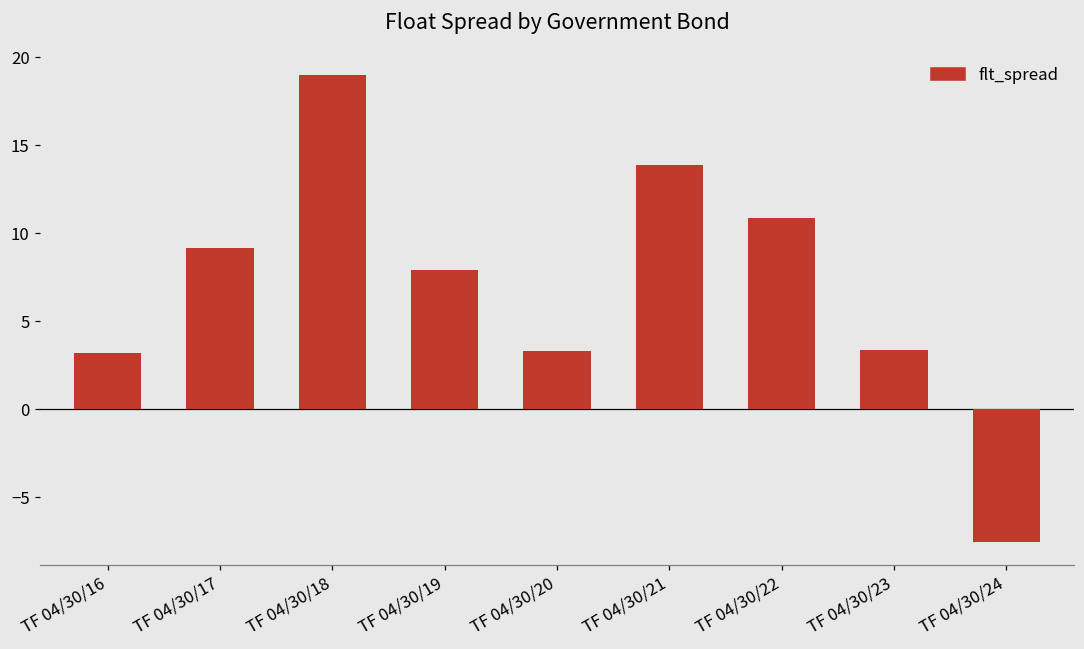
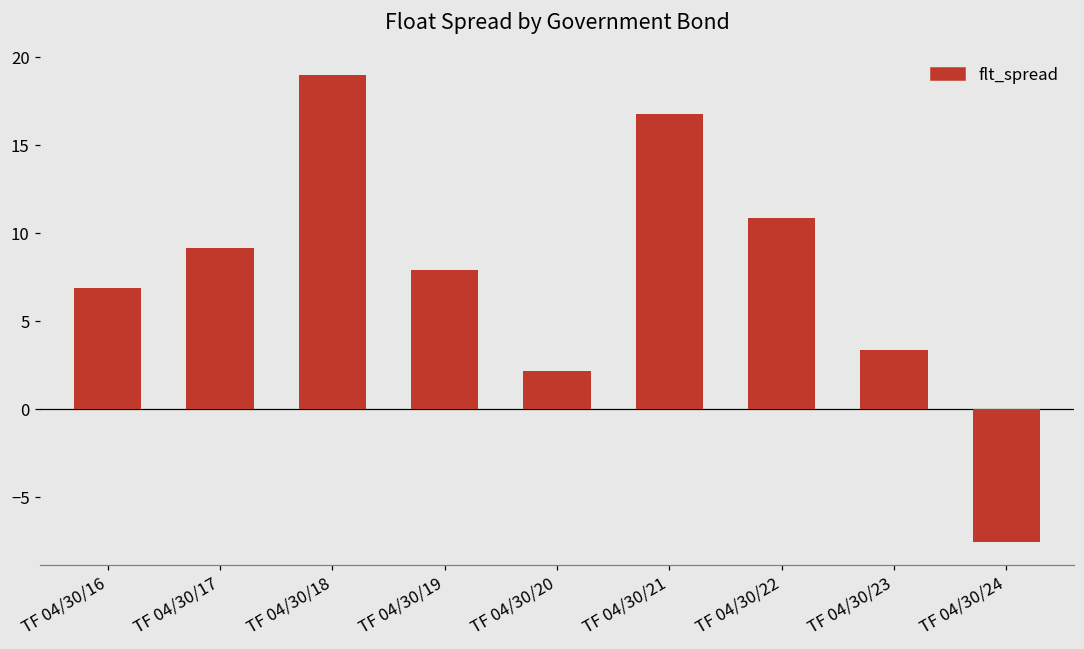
TF 04/30/16: 3.2 -> 6.9
TF 04/30/20: 3.3 -> 2.2
TF 04/30/21: 13.9 -> 16.8
